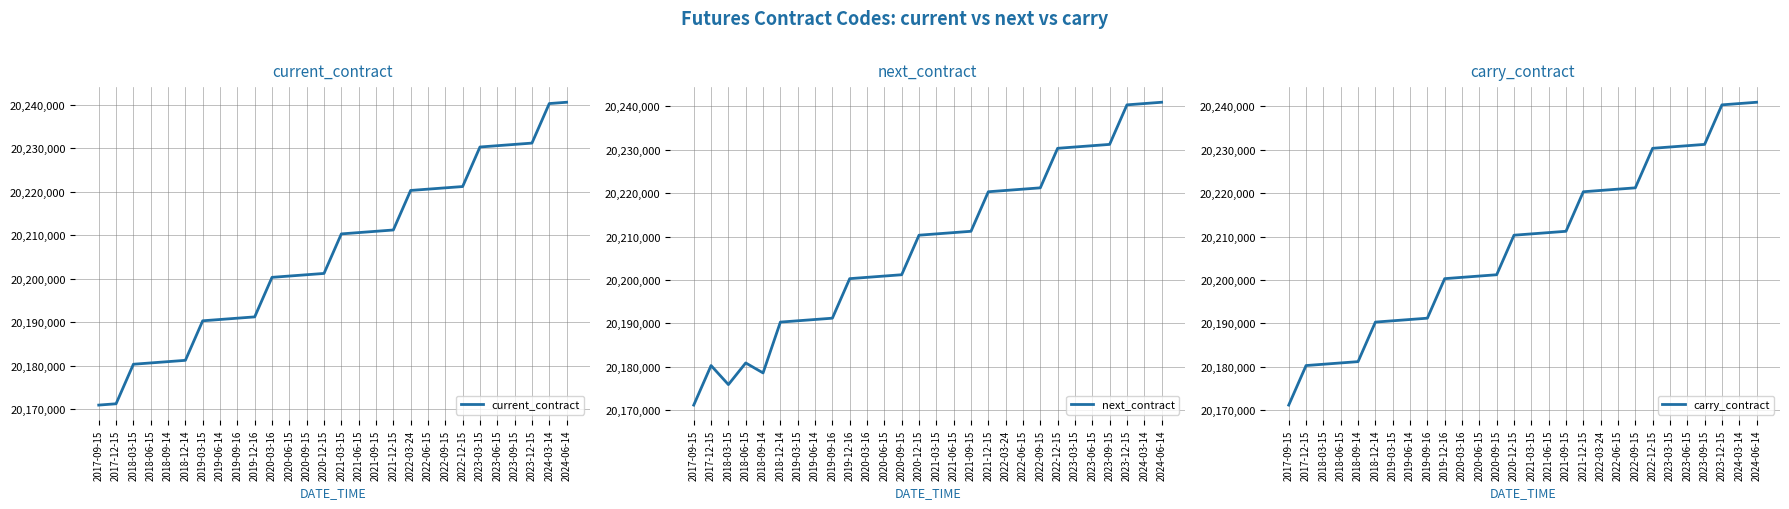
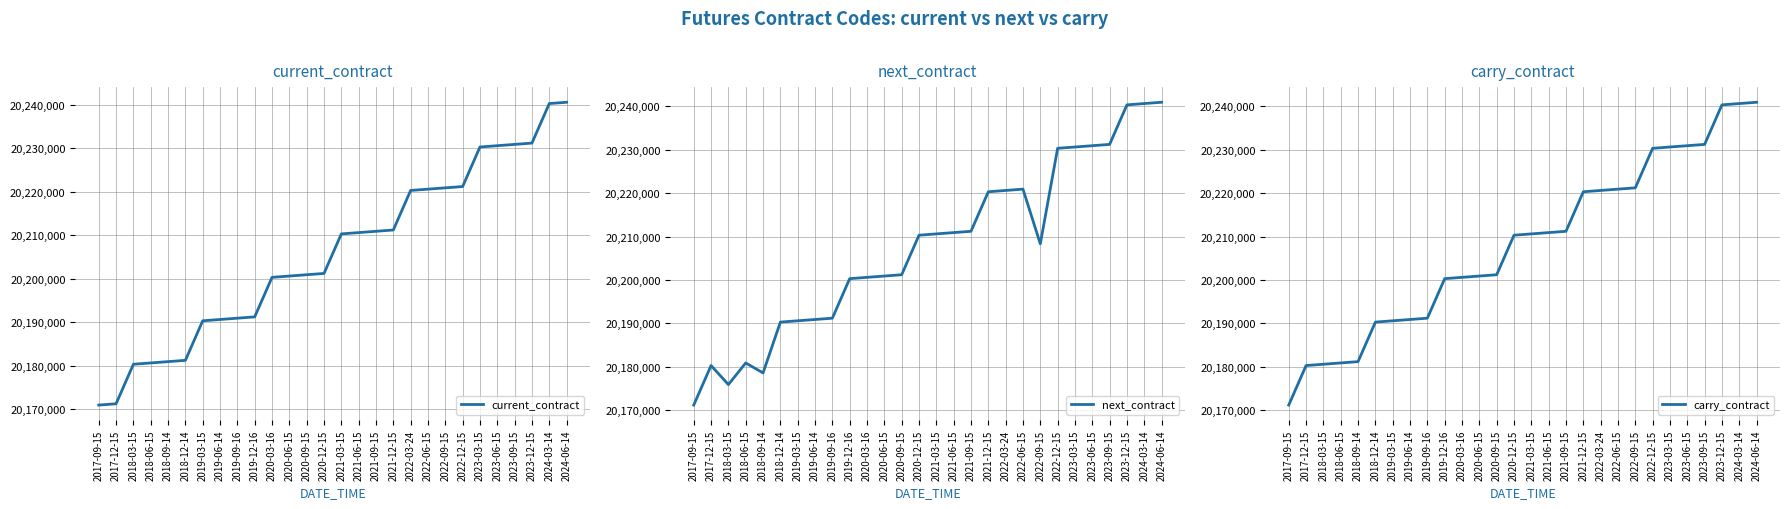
next_contract, 2022-09-15: 20,221,000 -> 20,208,000
